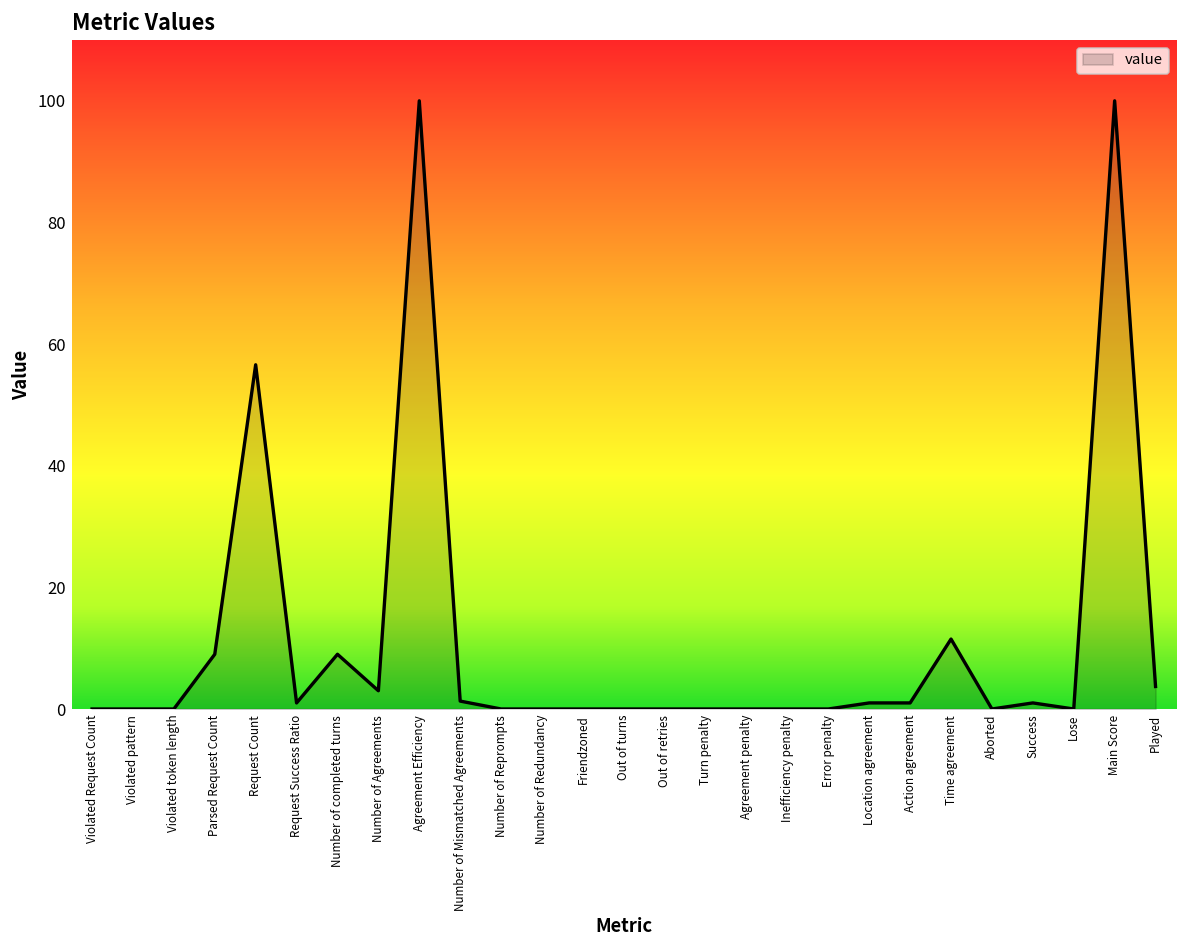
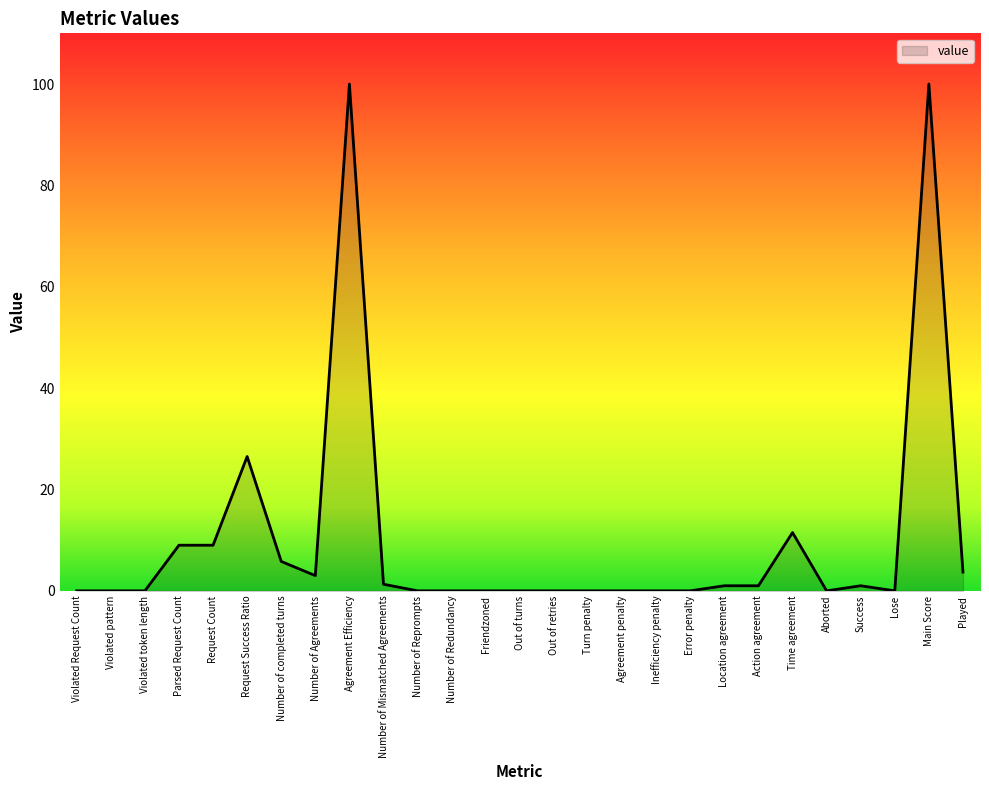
Request Count: 57 -> 9
Request Success Ratio: 1 -> 27
Number of completed turns: 9 -> 6
